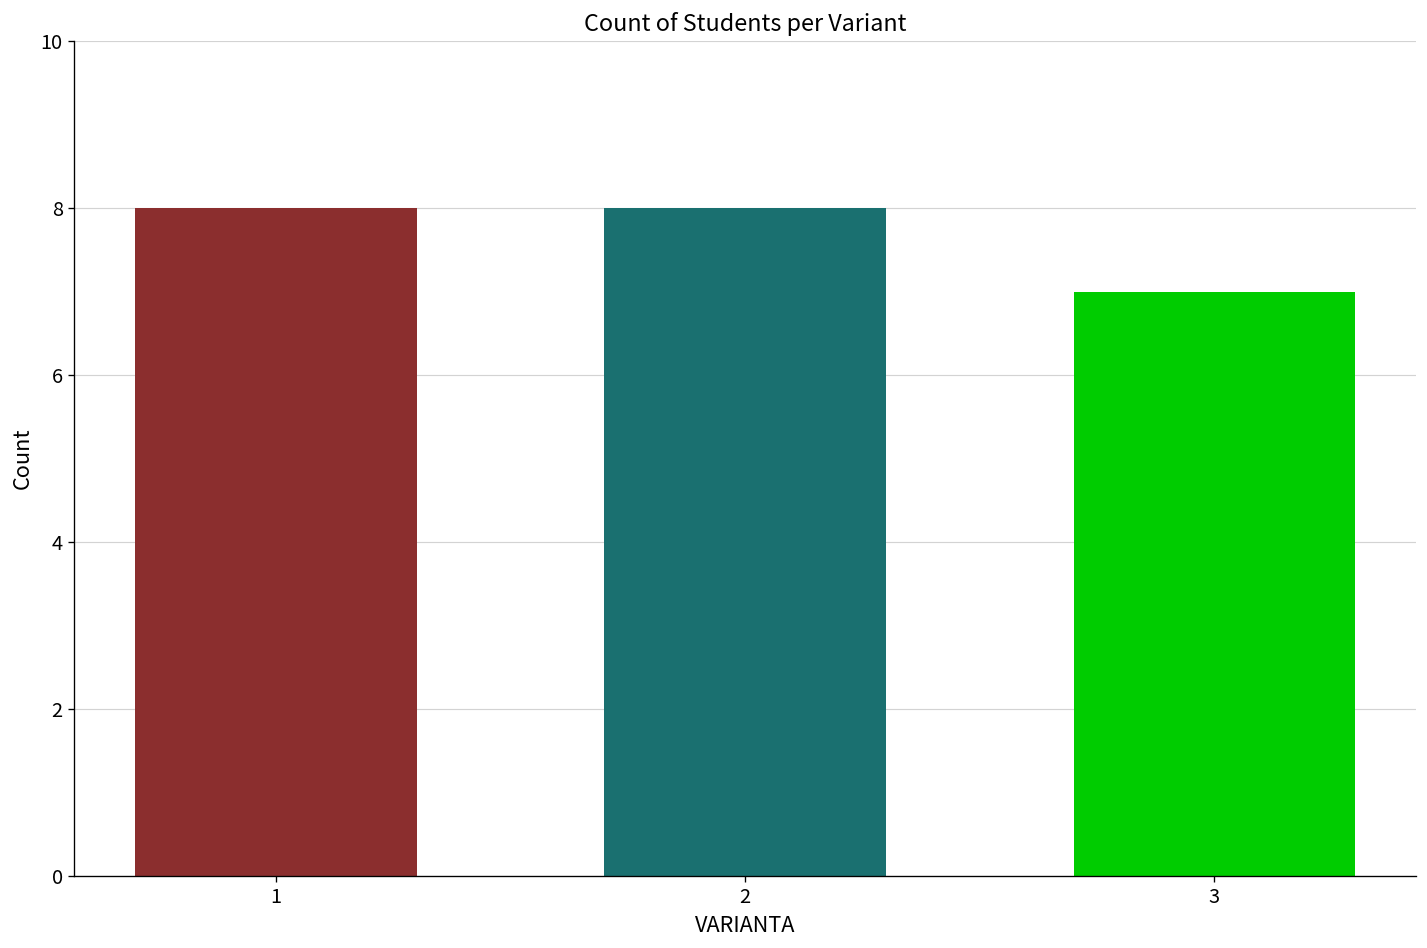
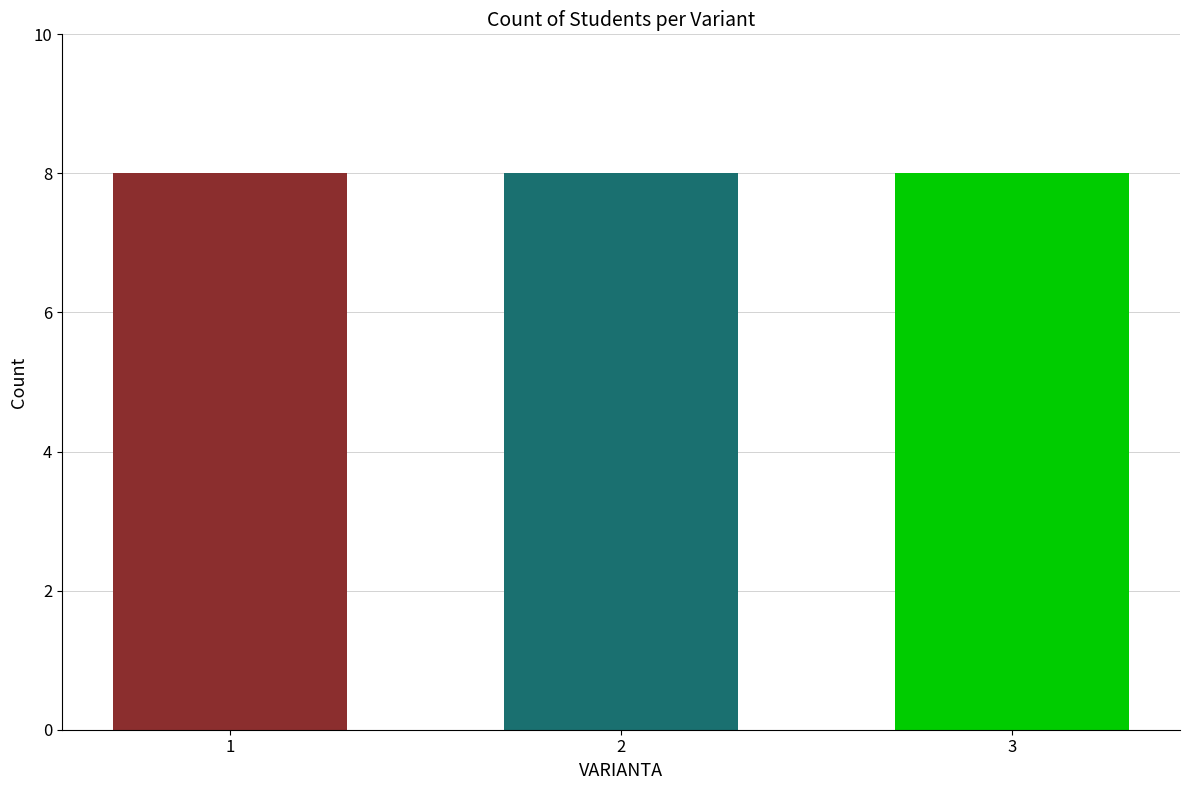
3: 7 -> 8
